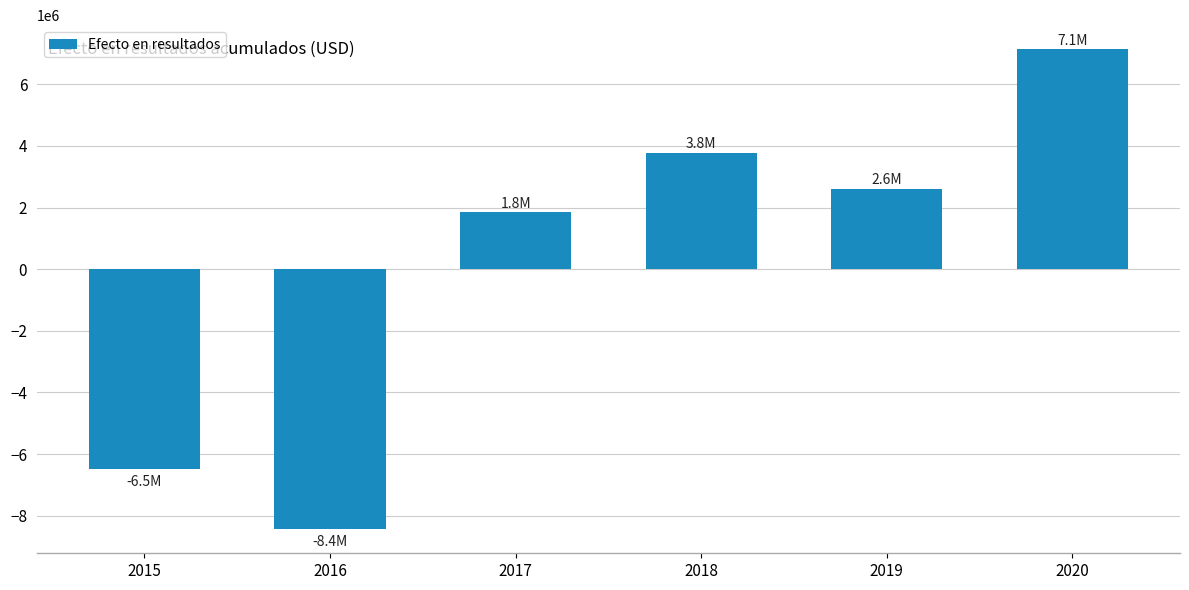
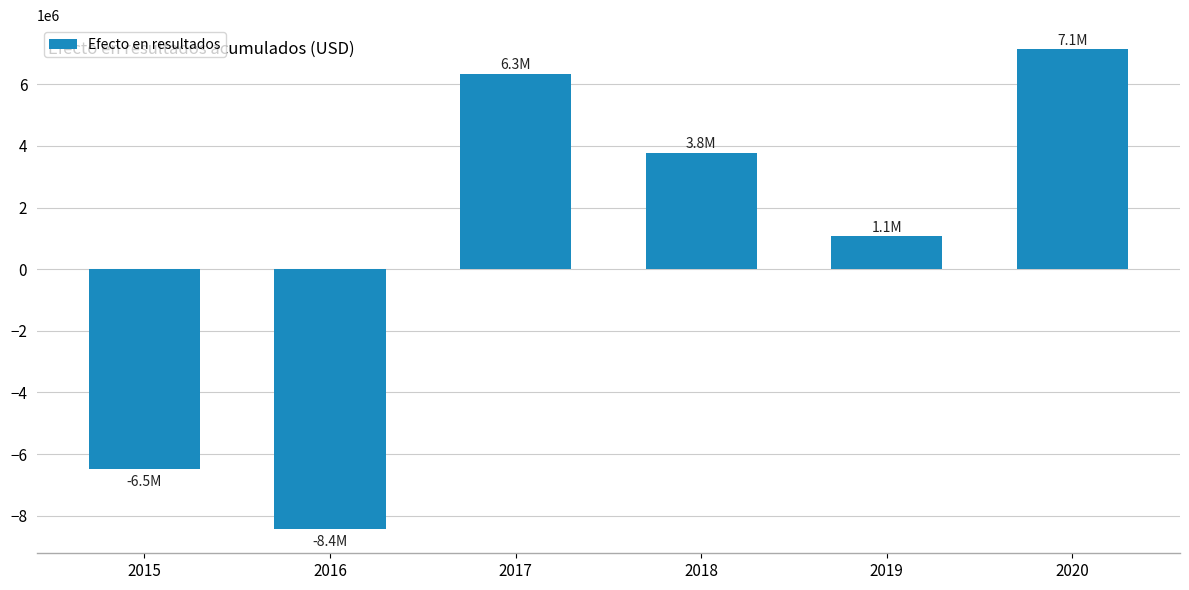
2017: 1.8M -> 6.3M
2019: 2.6M -> 1.1M
